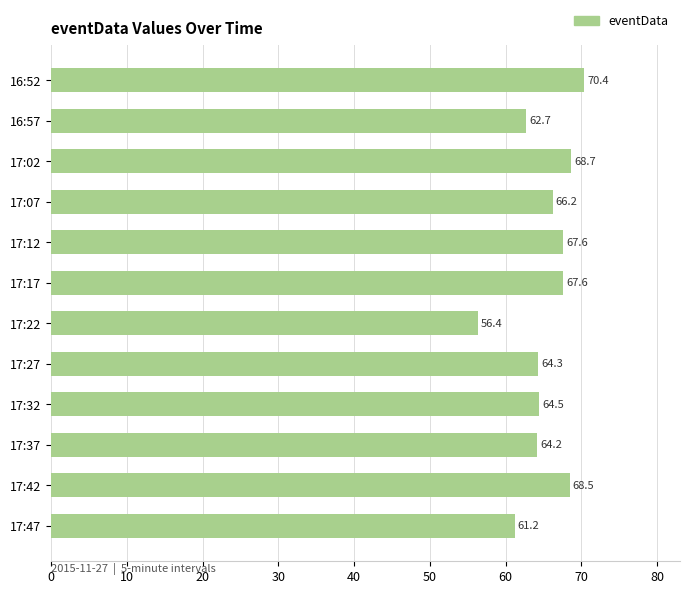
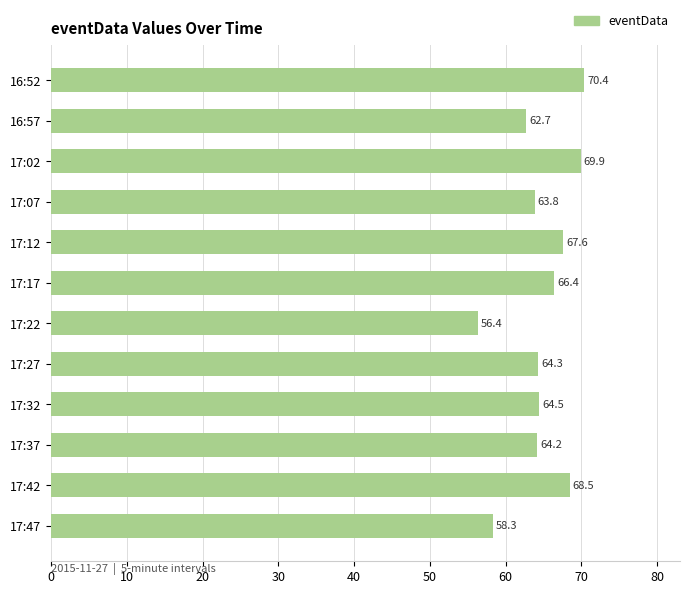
17:02: 68.7 -> 69.9
17:07: 66.2 -> 63.8
17:17: 67.6 -> 66.4
17:47: 61.2 -> 58.3
